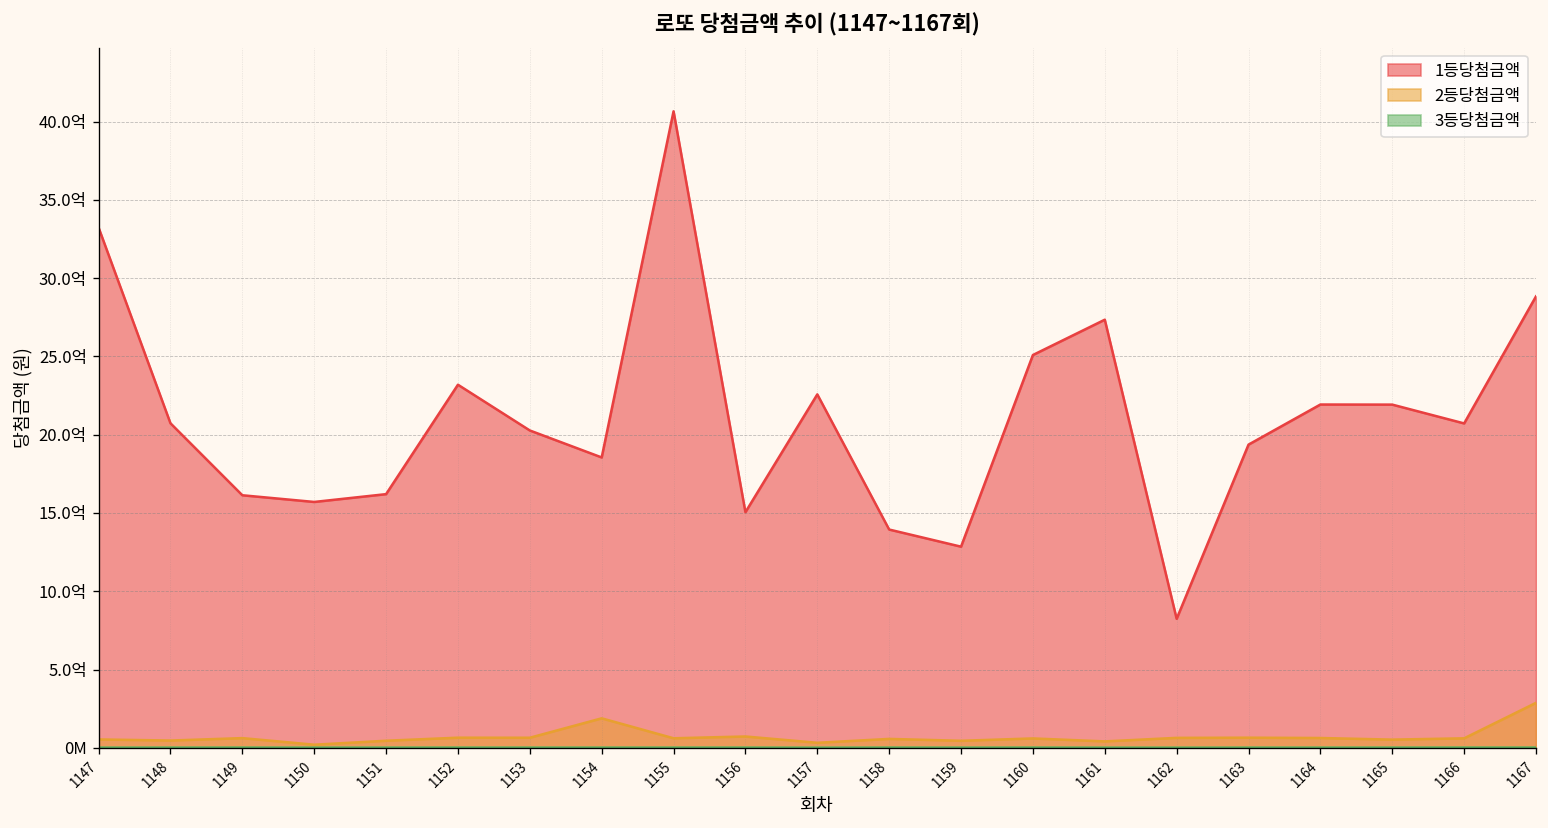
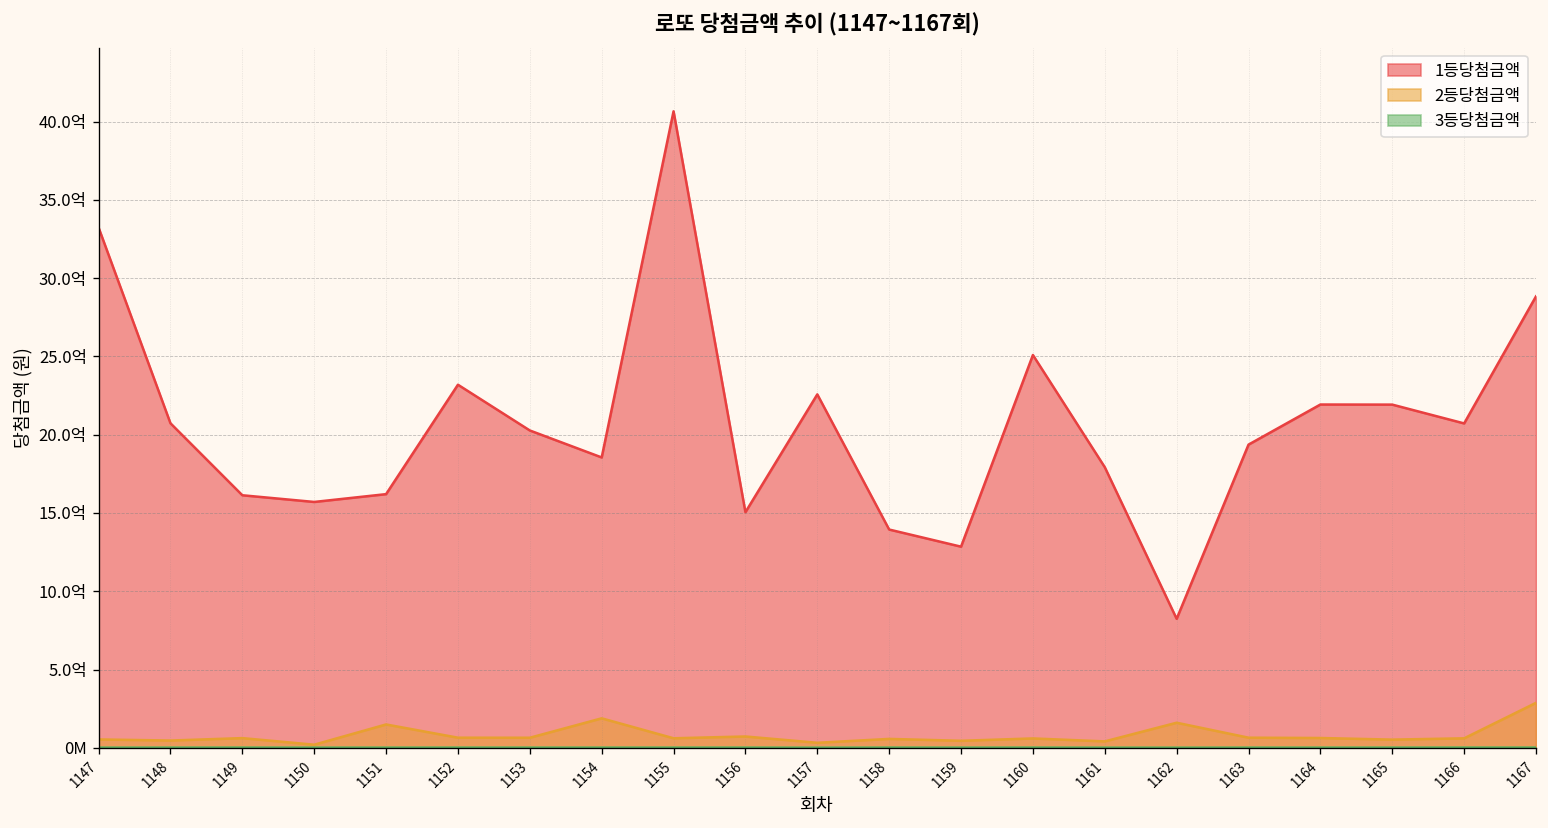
2등당첨금액, 1151: 0.5억 -> 1.5억
1등당첨금액, 1161: 27.3억 -> 17.9억
2등당첨금액, 1162: 0.6억 -> 1.6억
